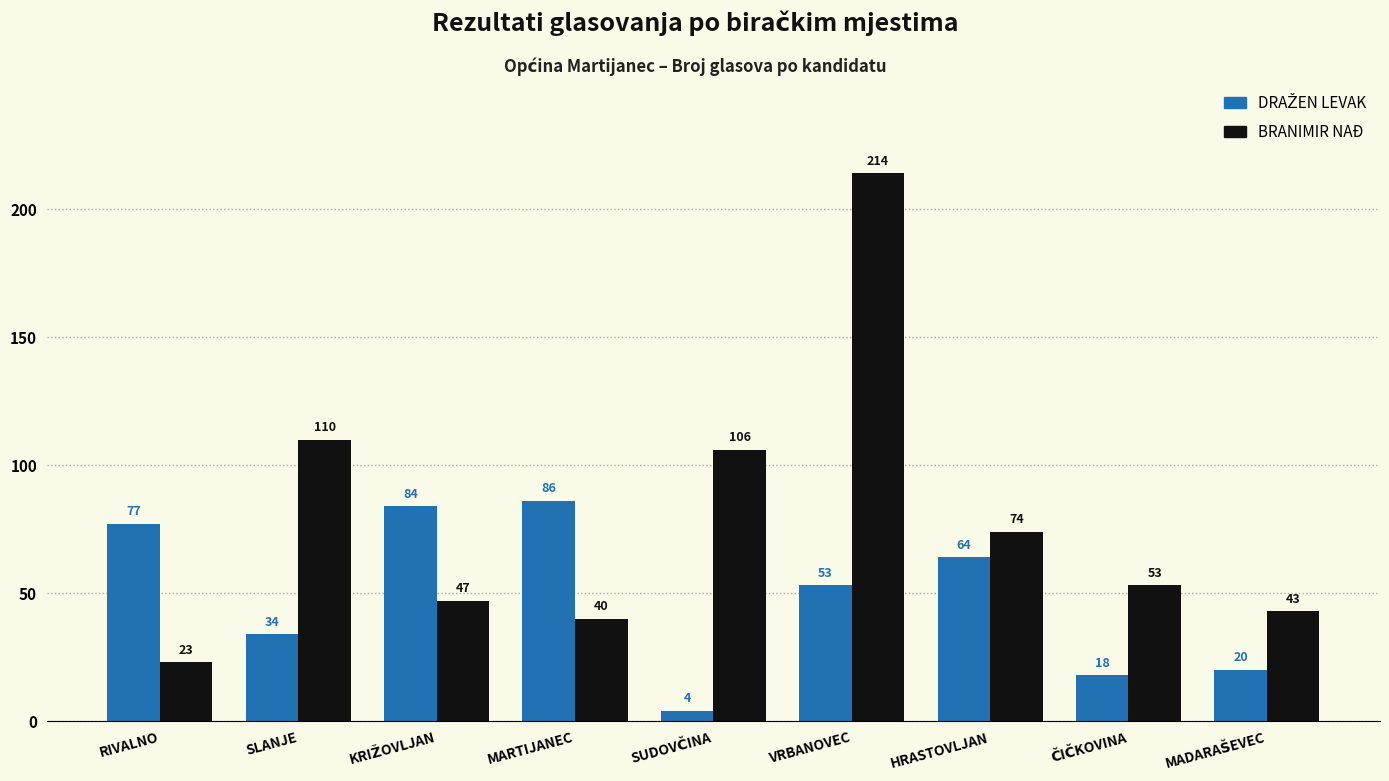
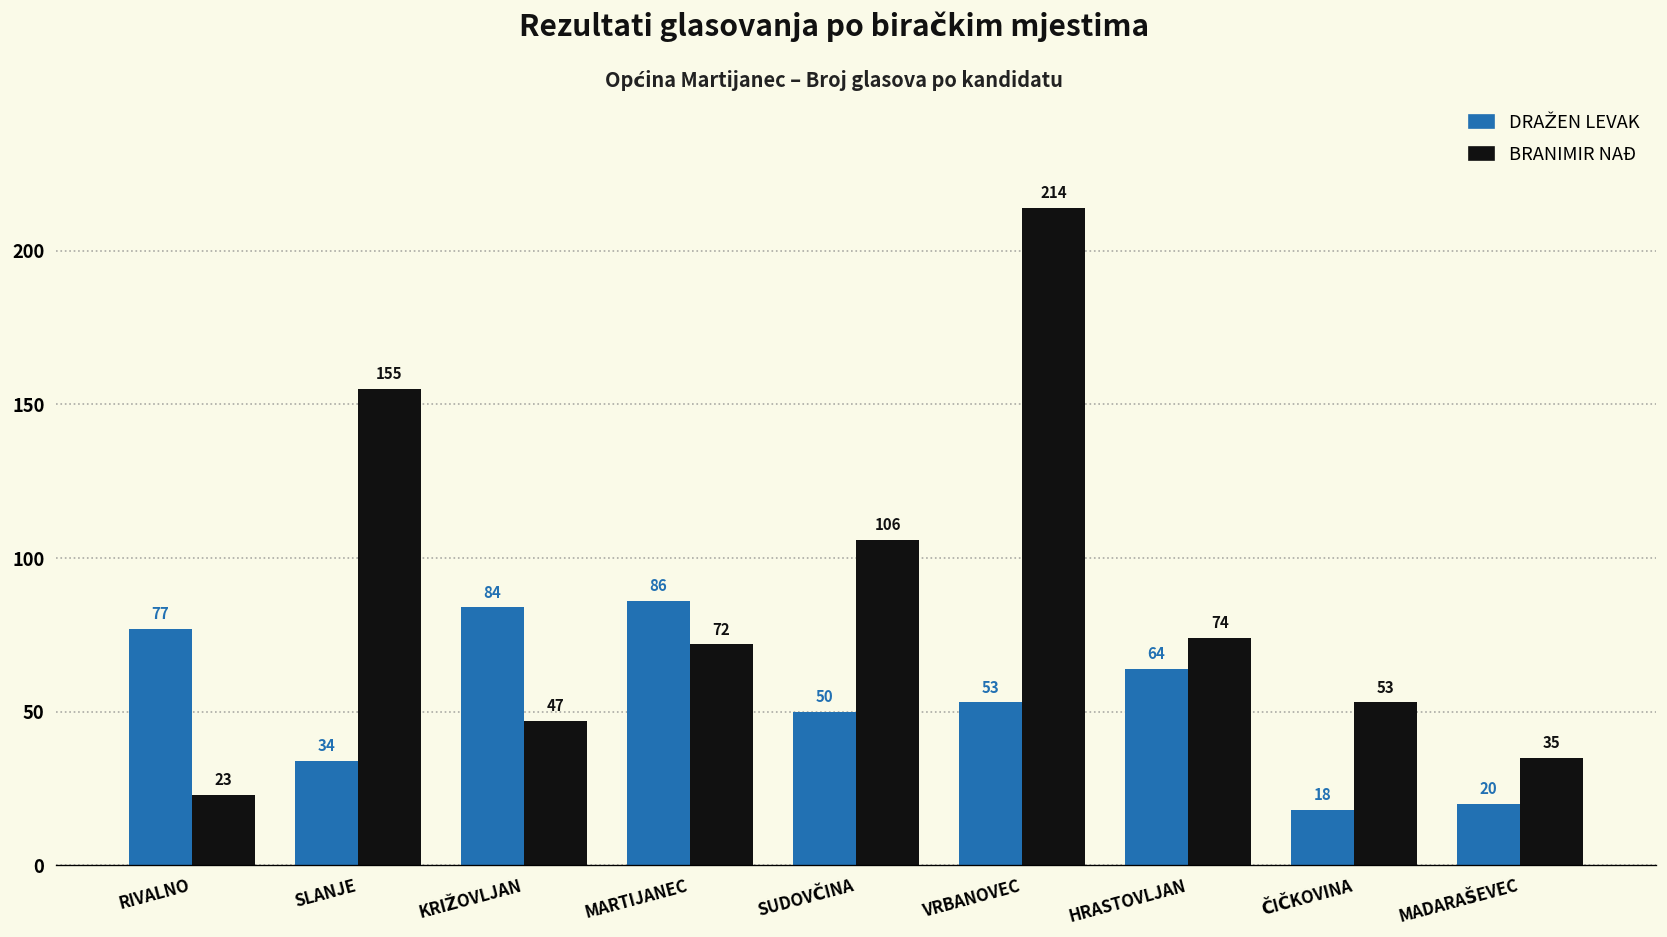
BRANIMIR NAĐ, SLANJE: 110 -> 155
BRANIMIR NAĐ, MARTIJANEC: 40 -> 72
DRAŽEN LEVAK, SUDOVČINA: 4 -> 50
BRANIMIR NAĐ, MADARAŠEVEC: 43 -> 35
